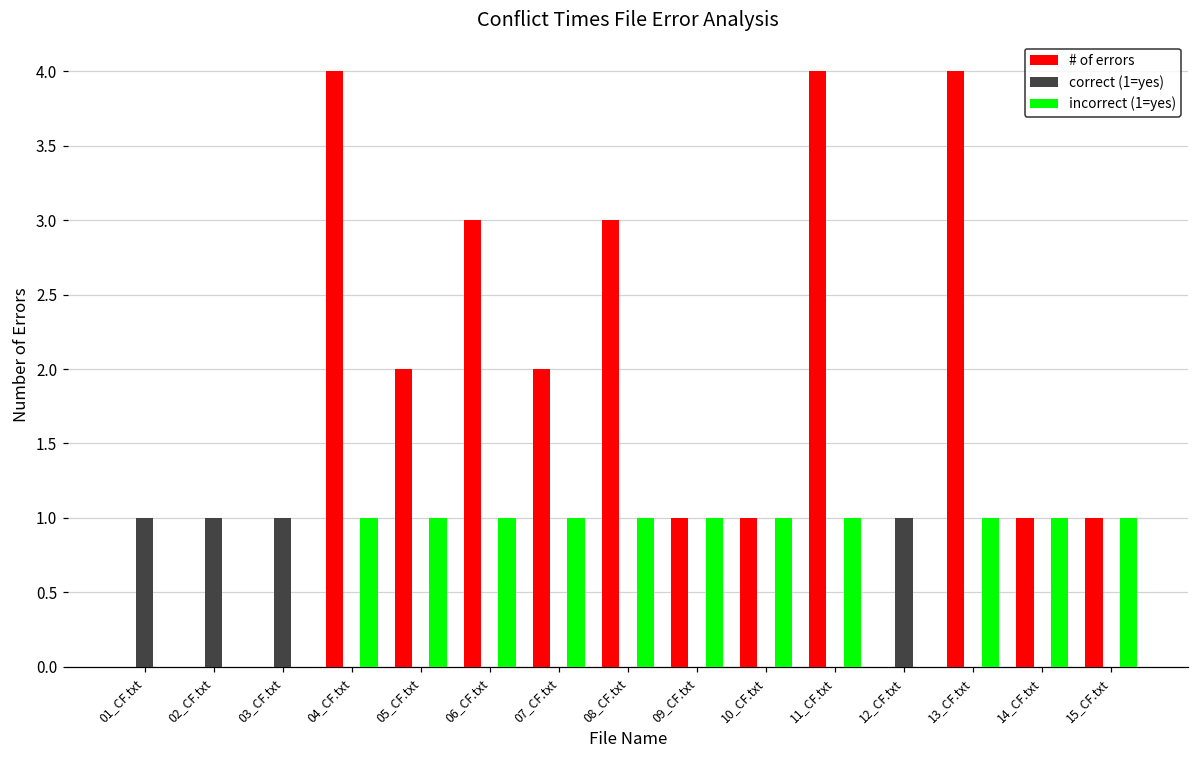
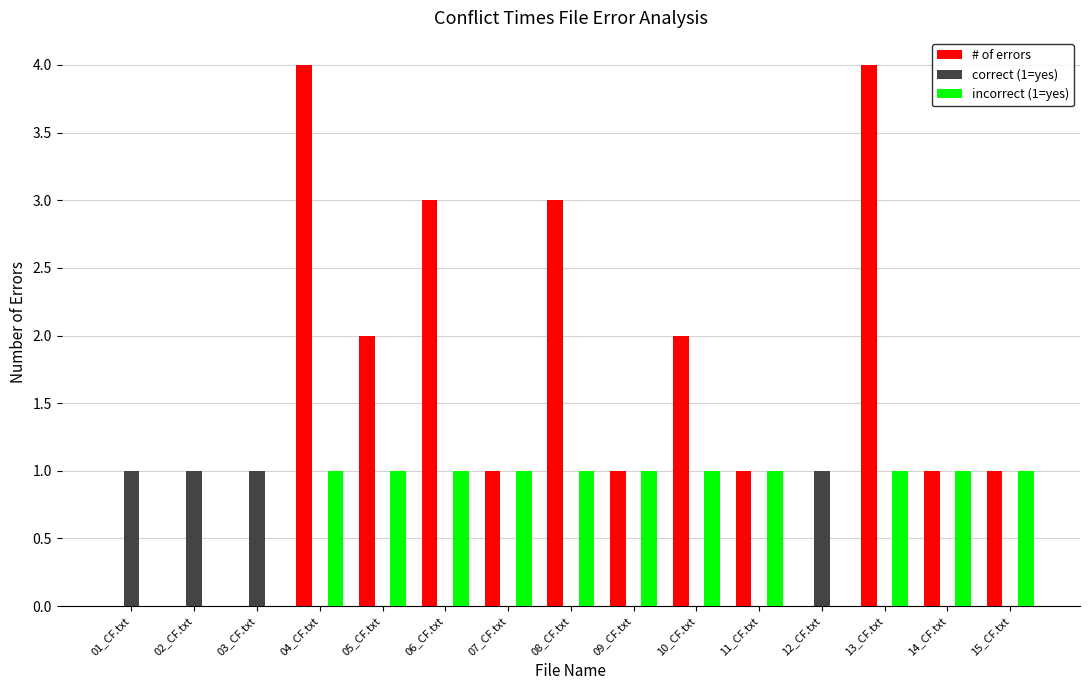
# of errors, 07_CF.txt: 2 -> 1
# of errors, 10_CF.txt: 1 -> 2
# of errors, 11_CF.txt: 4 -> 1
